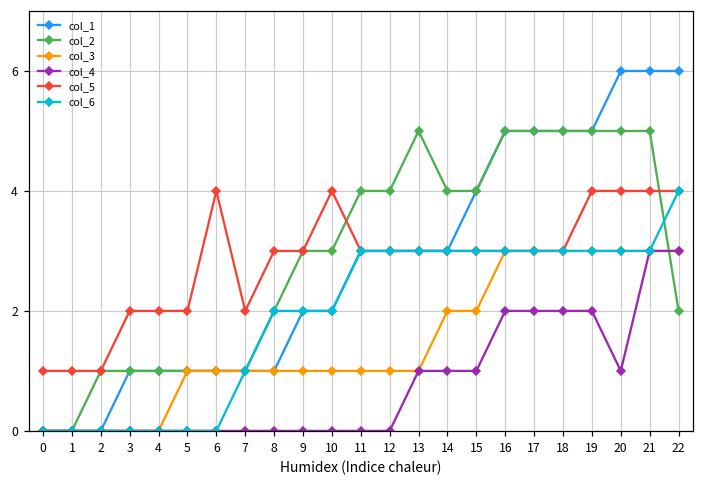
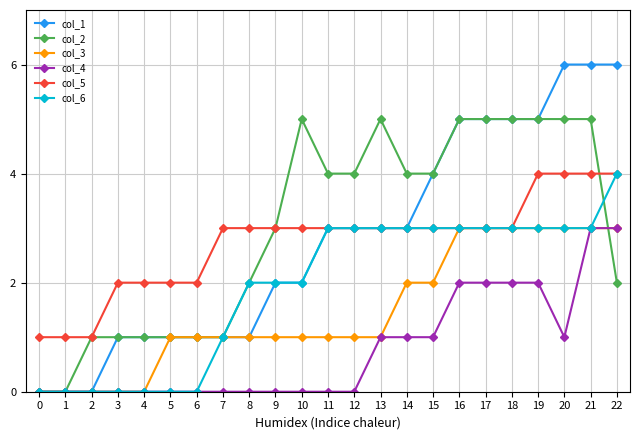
col_5, 6: 4 -> 2
col_5, 7: 2 -> 3
col_2, 10: 3 -> 5
col_5, 10: 4 -> 3
